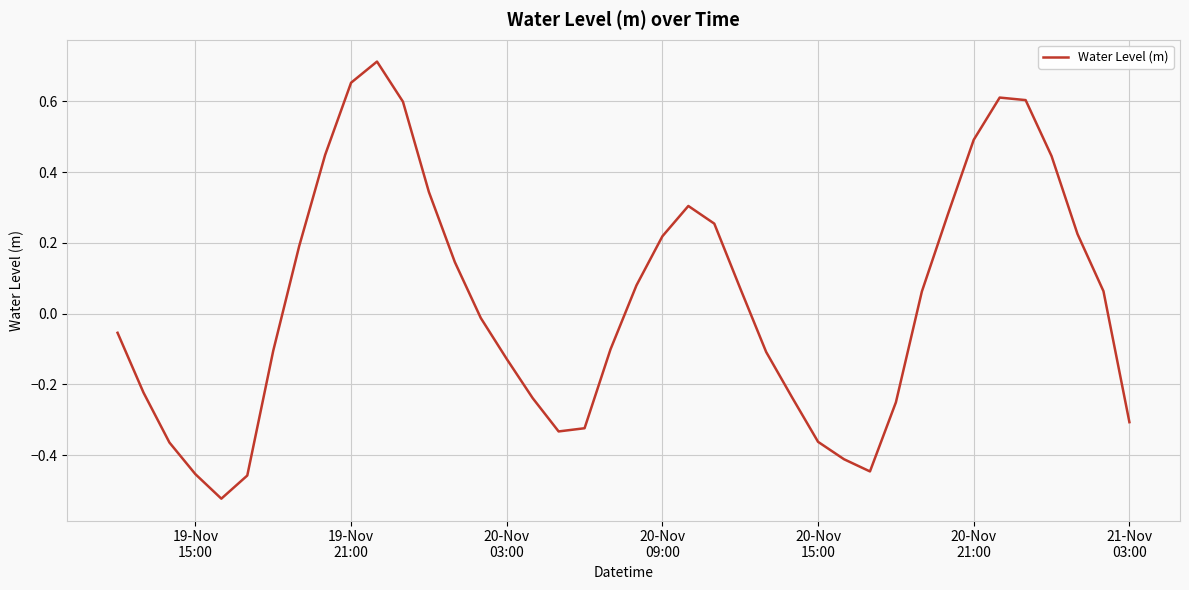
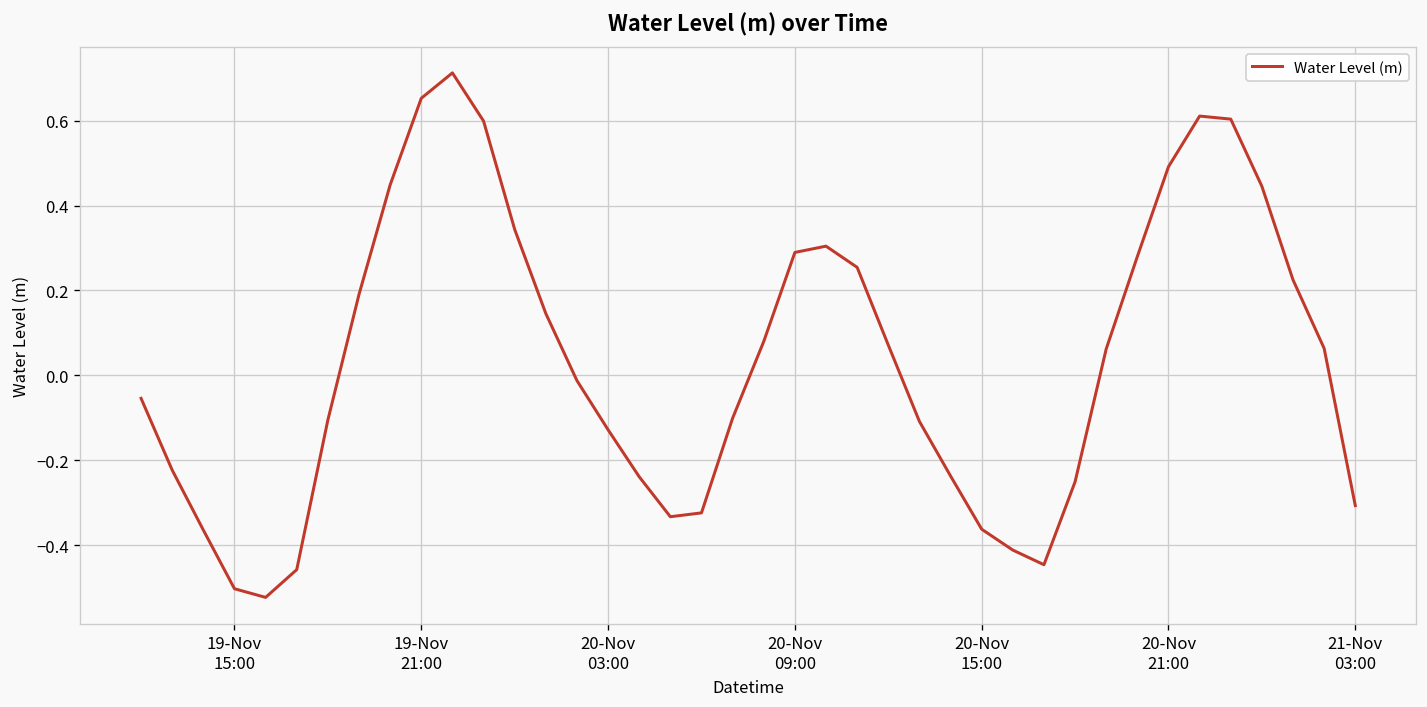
19-Nov 15:00: -0.45 -> -0.50
20-Nov 09:00: 0.22 -> 0.29
